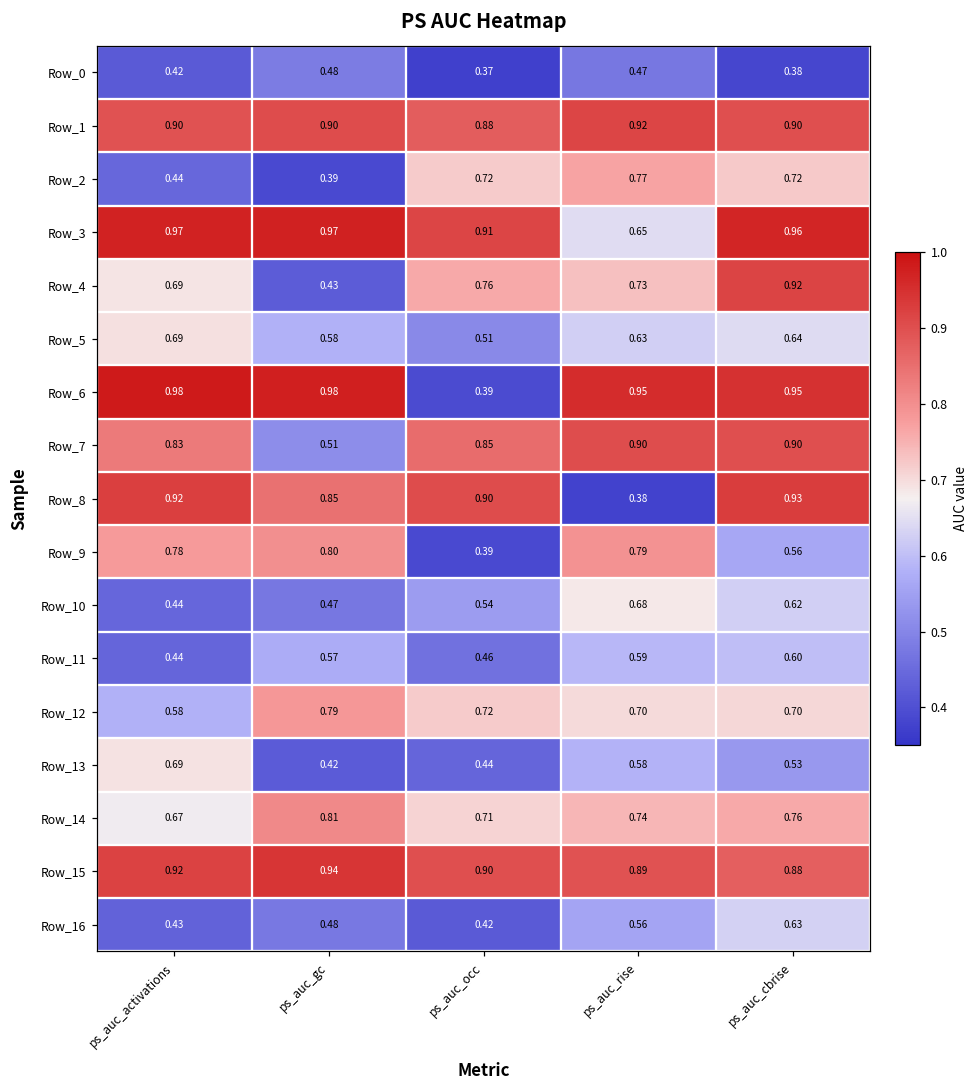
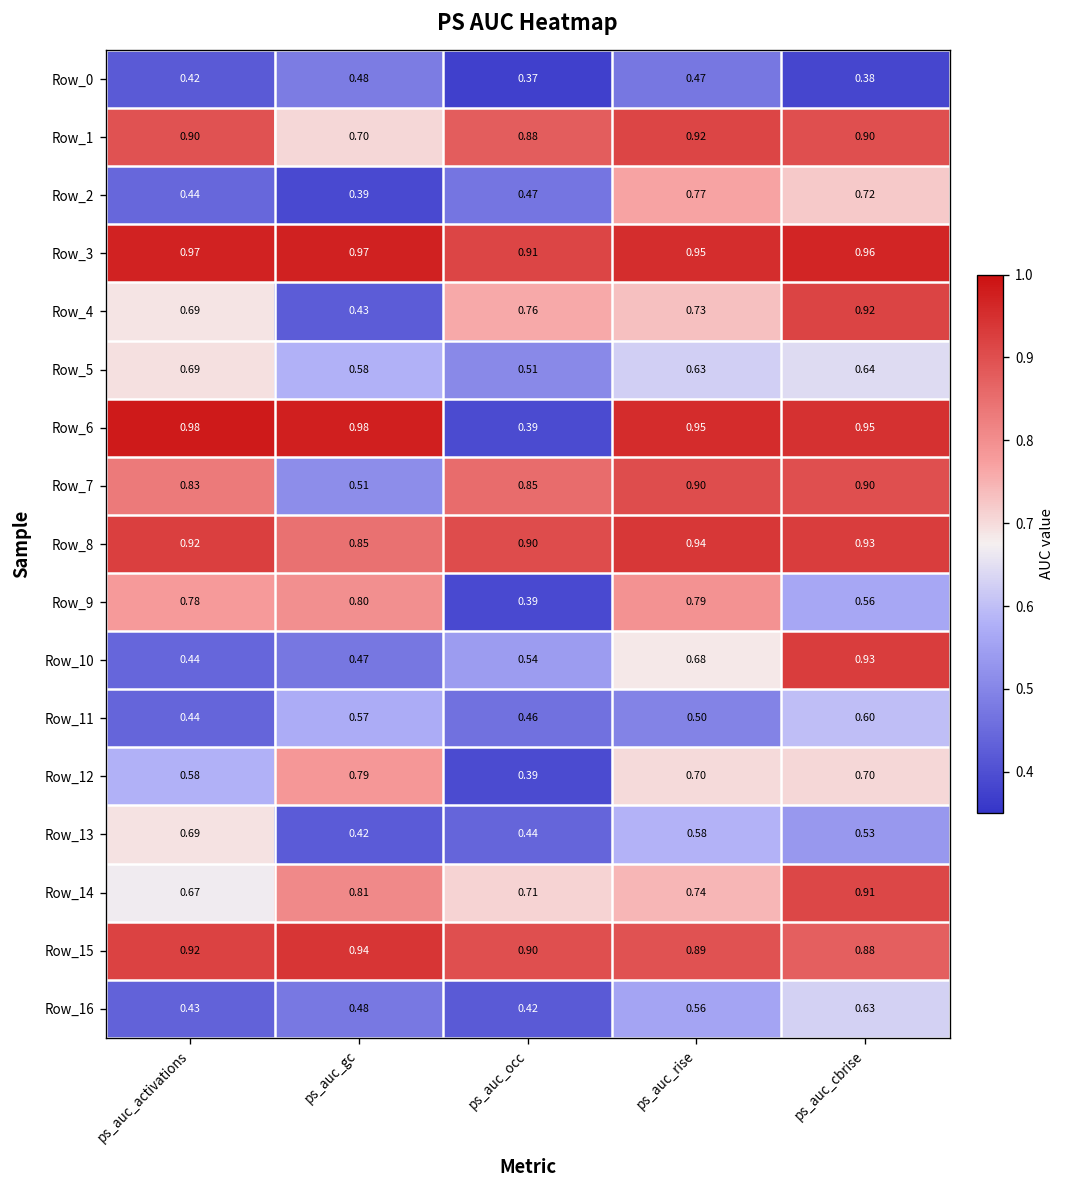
Row_1, ps_auc_gc: 0.90 -> 0.70
Row_2, ps_auc_occ: 0.72 -> 0.47
Row_3, ps_auc_rise: 0.65 -> 0.95
Row_8, ps_auc_rise: 0.38 -> 0.94
Row_10, ps_auc_cbrise: 0.62 -> 0.93
Row_11, ps_auc_rise: 0.59 -> 0.50
Row_12, ps_auc_occ: 0.72 -> 0.39
Row_14, ps_auc_cbrise: 0.76 -> 0.91
